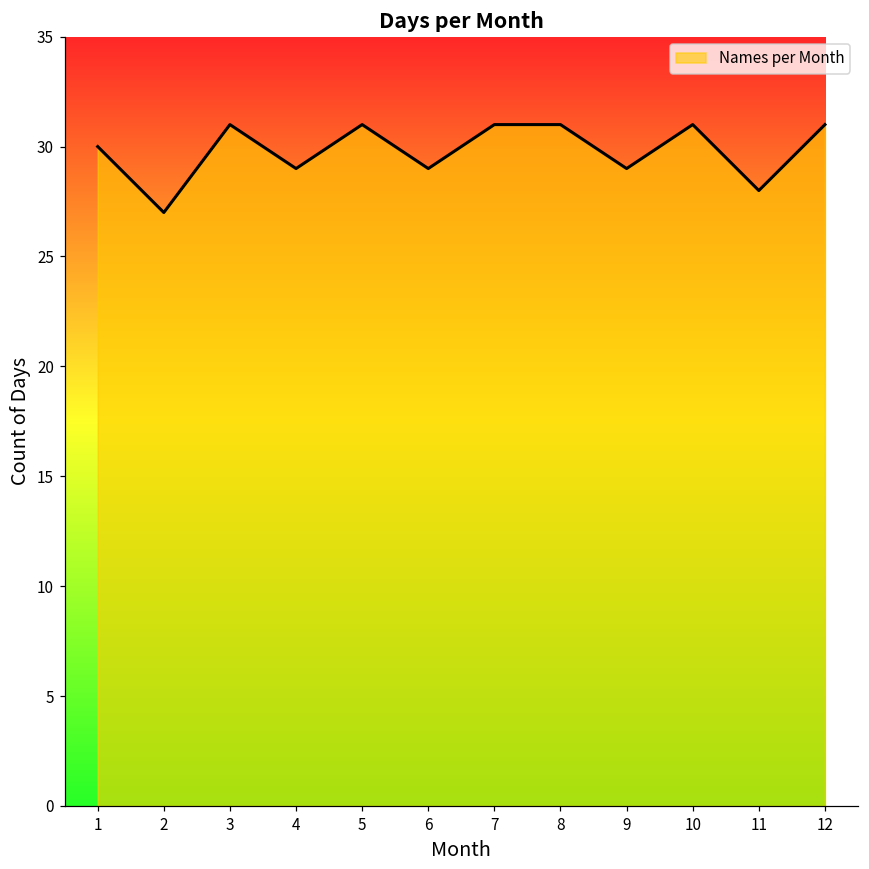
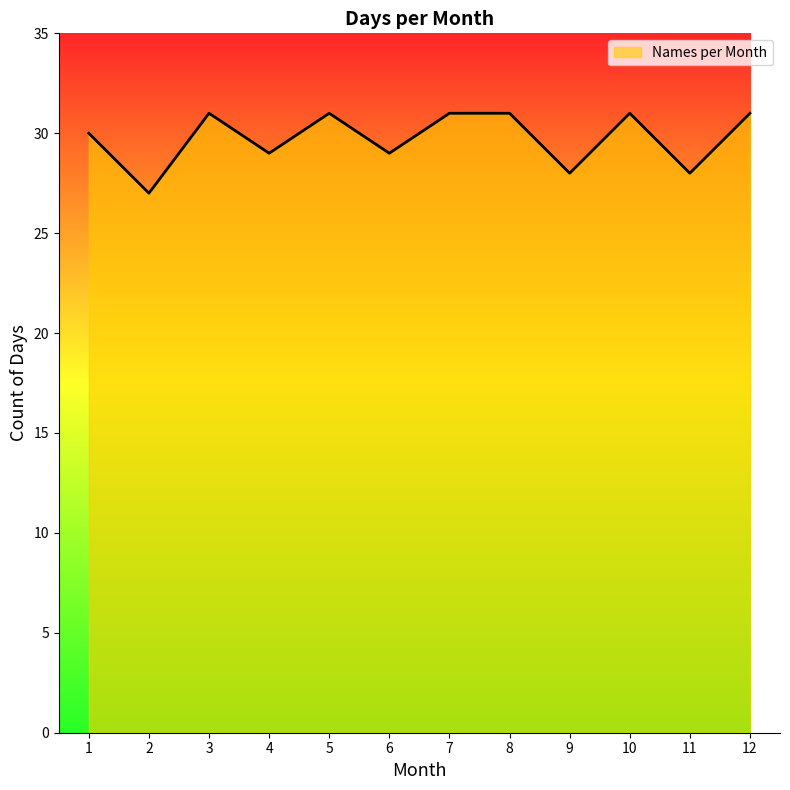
9: 29 -> 28
